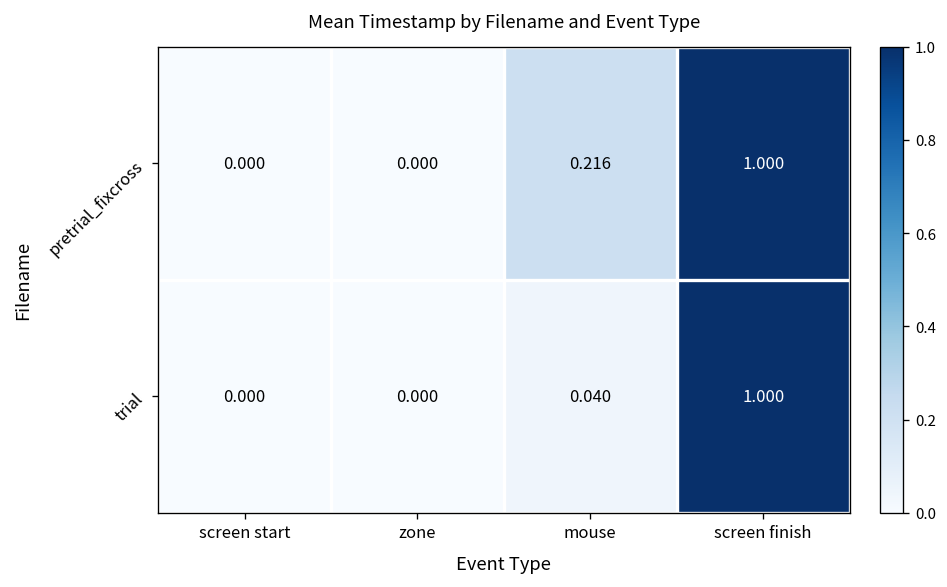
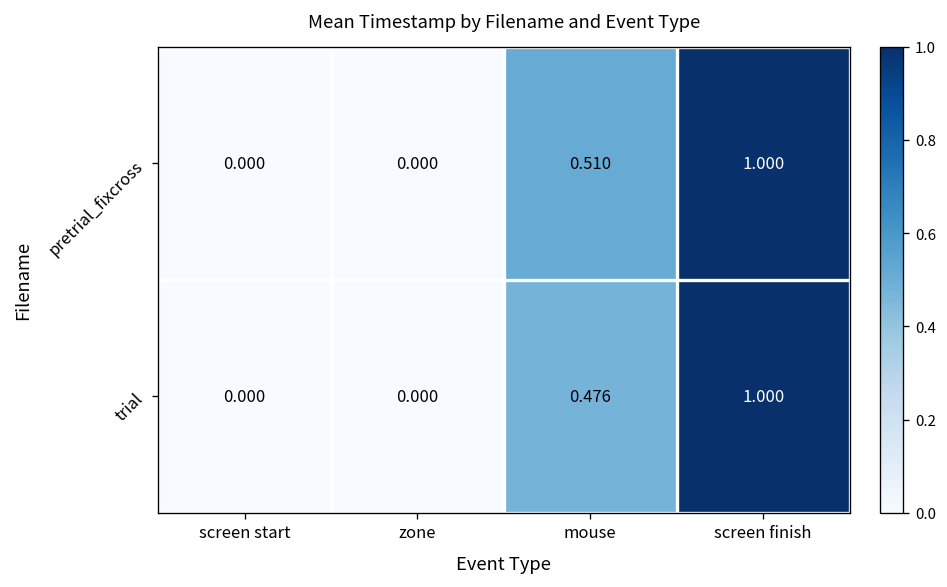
pretrial_fixcross, mouse: 0.216 -> 0.510
trial, mouse: 0.040 -> 0.476
